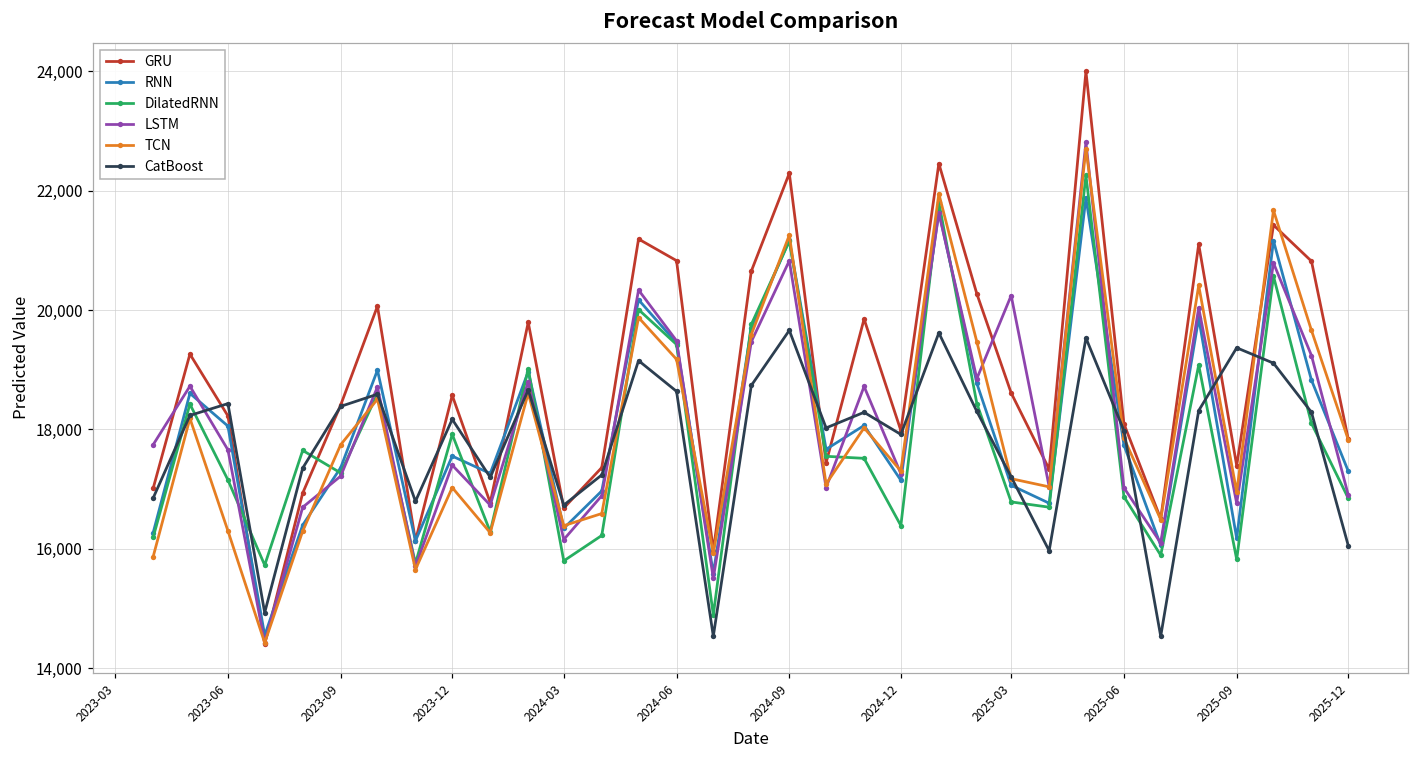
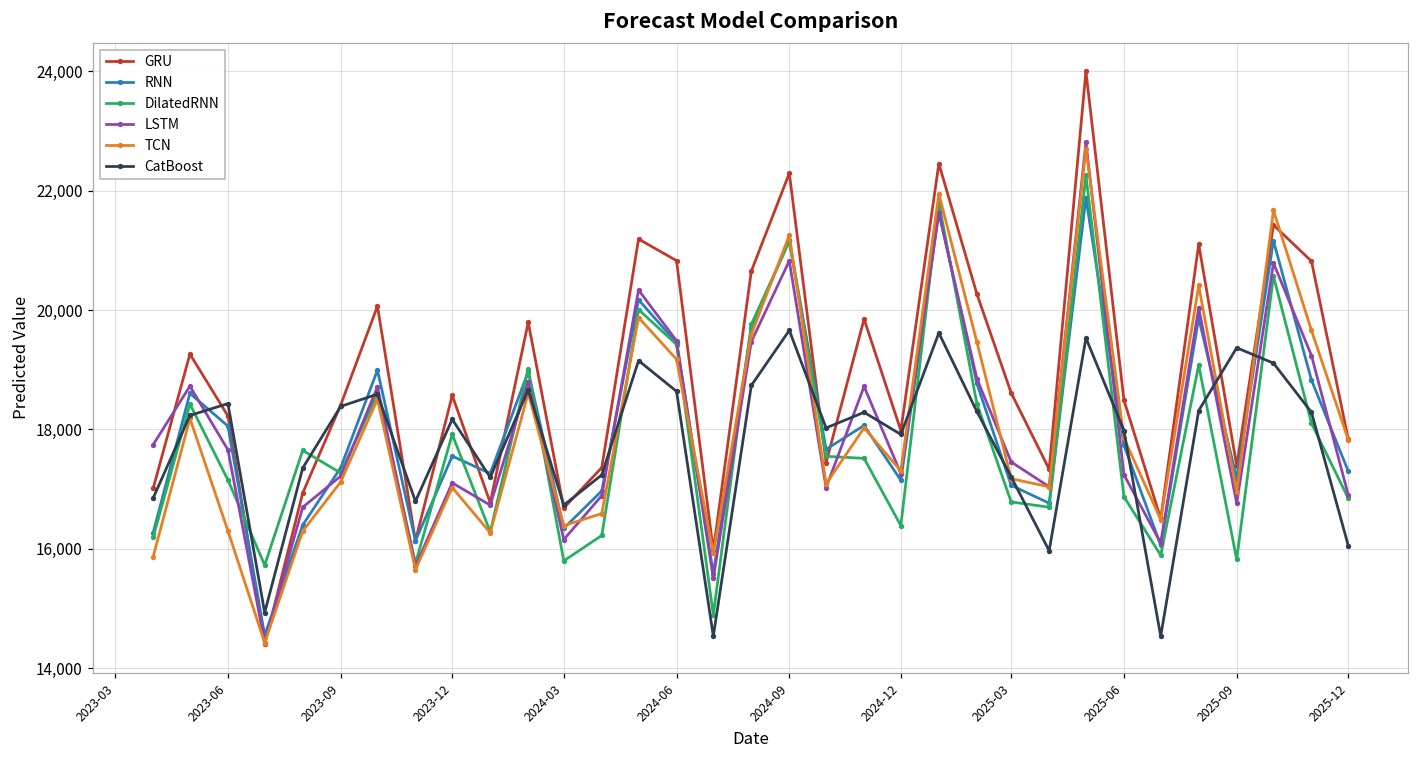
TCN, 2023-09: 17,700 -> 17,100
LSTM, 2023-12: 17,400 -> 17,100
LSTM, 2025-03: 20,200 -> 17,500
GRU, 2025-06: 18,100 -> 18,500
LSTM, 2025-06: 17,000 -> 17,200
RNN, 2025-09: 16,200 -> 17,200
